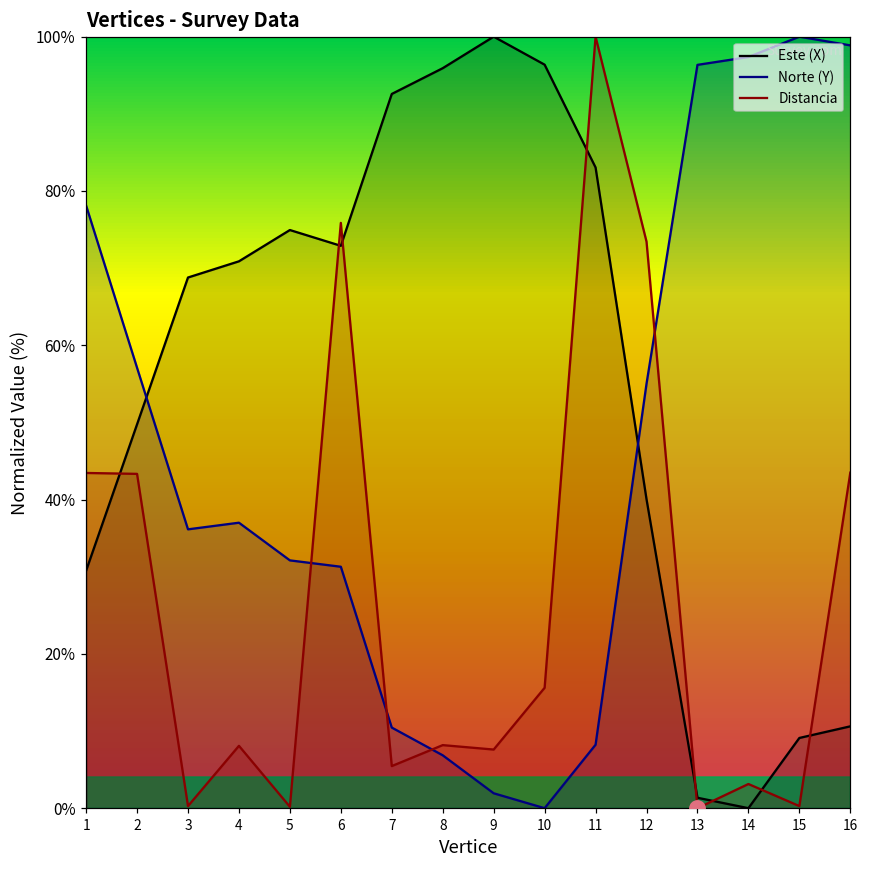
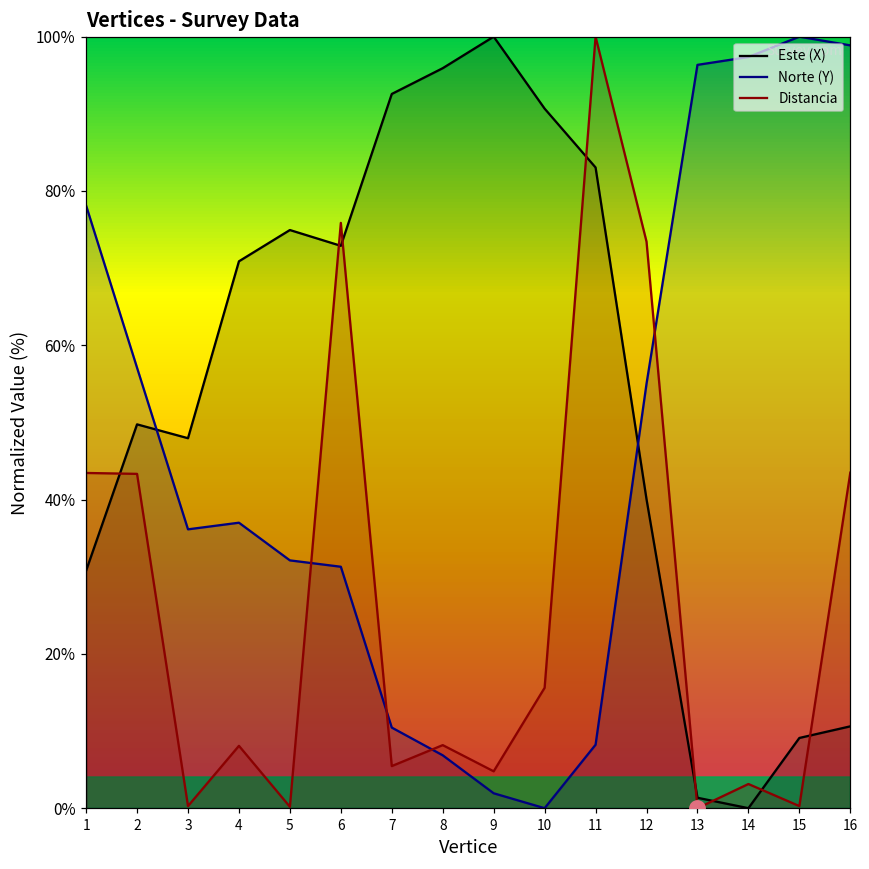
Este (X), 3: 69% -> 48%
Distancia, 9: 8% -> 5%
Este (X), 10: 96% -> 91%
